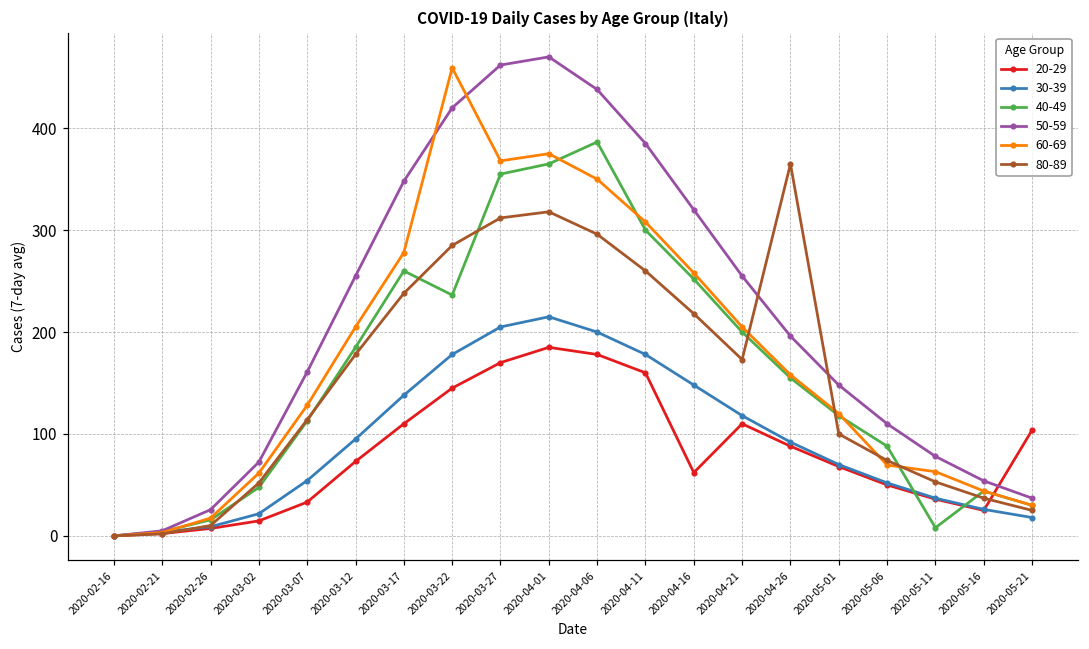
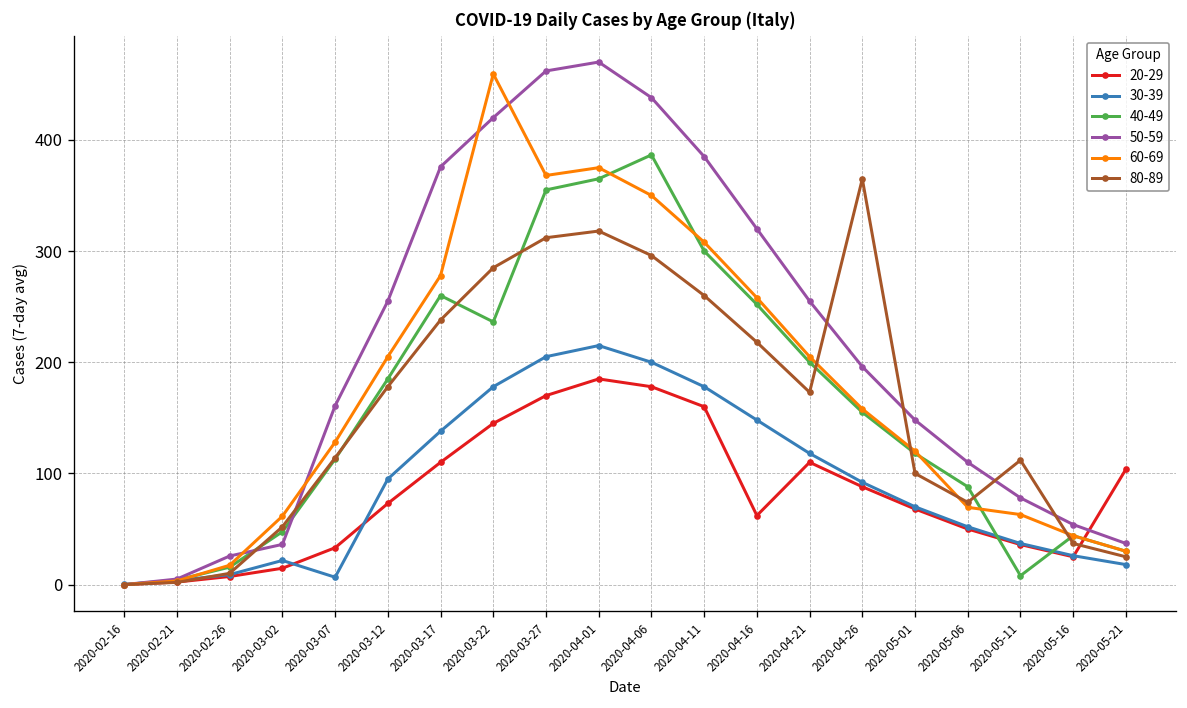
50-59, 2020-03-02: 70 -> 40
30-39, 2020-03-07: 50 -> 10
50-59, 2020-03-17: 350 -> 380
80-89, 2020-05-11: 50 -> 110
